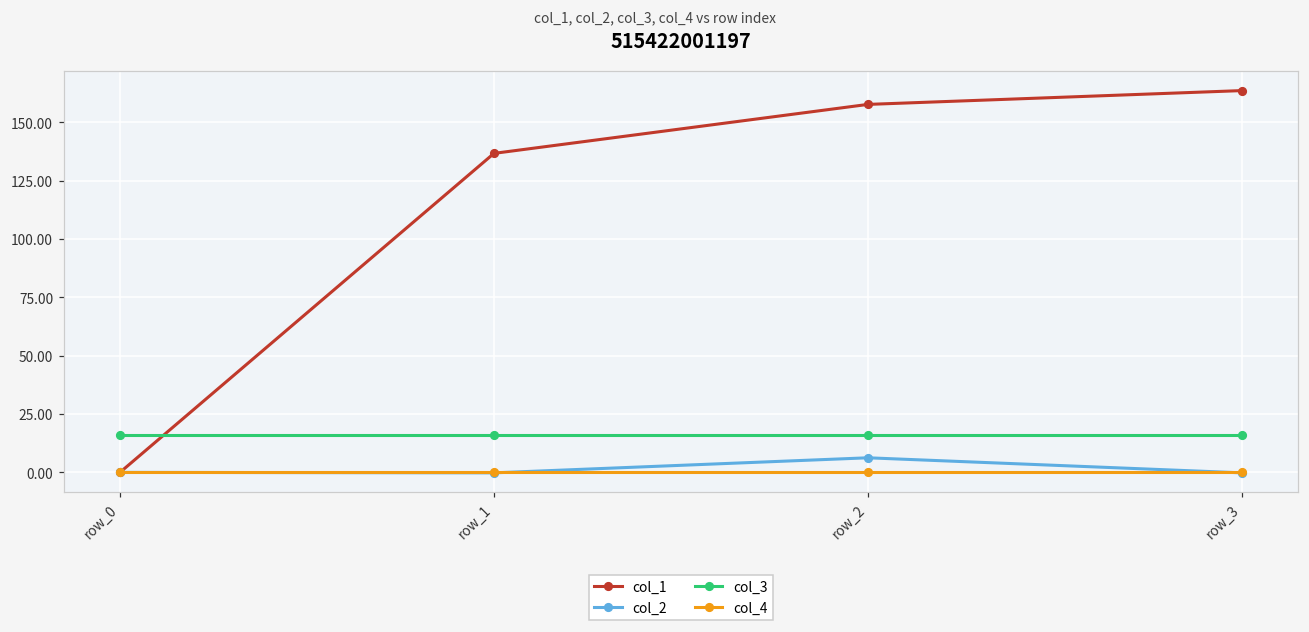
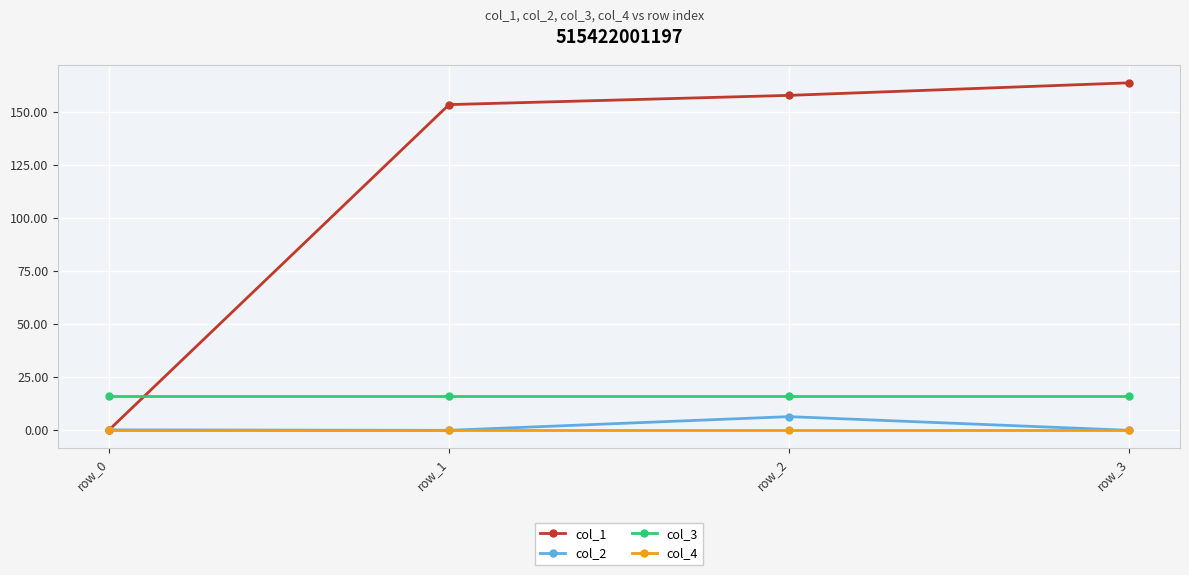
col_1, row_1: 137 -> 153
